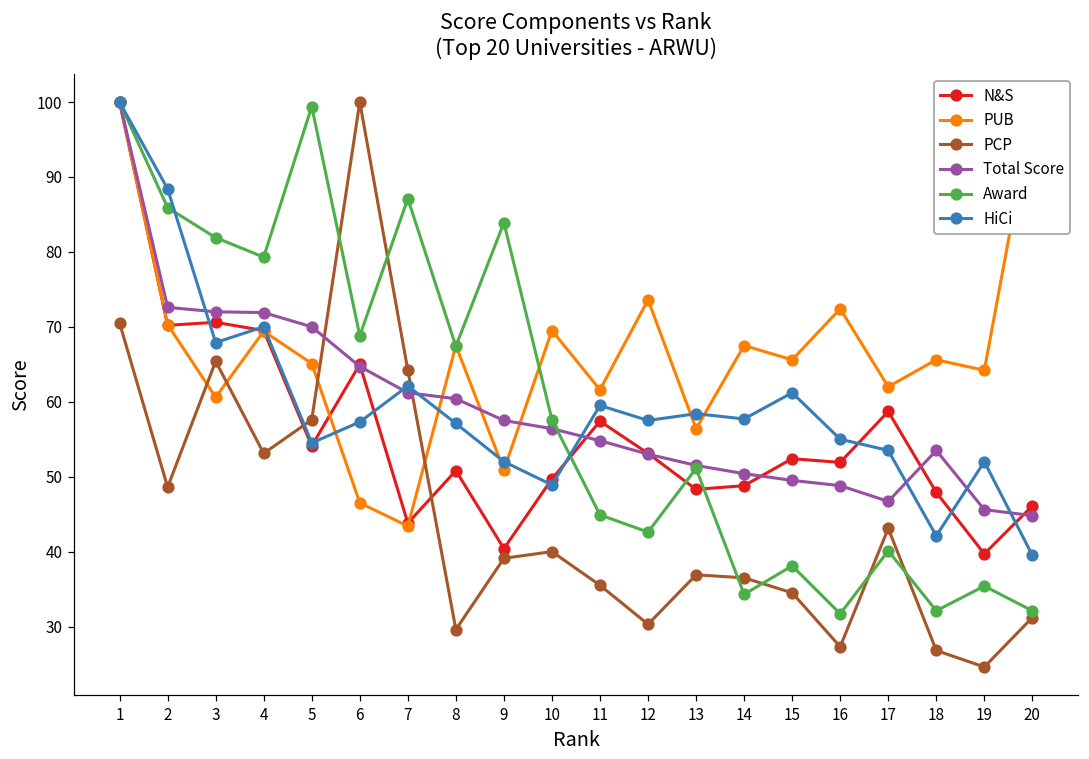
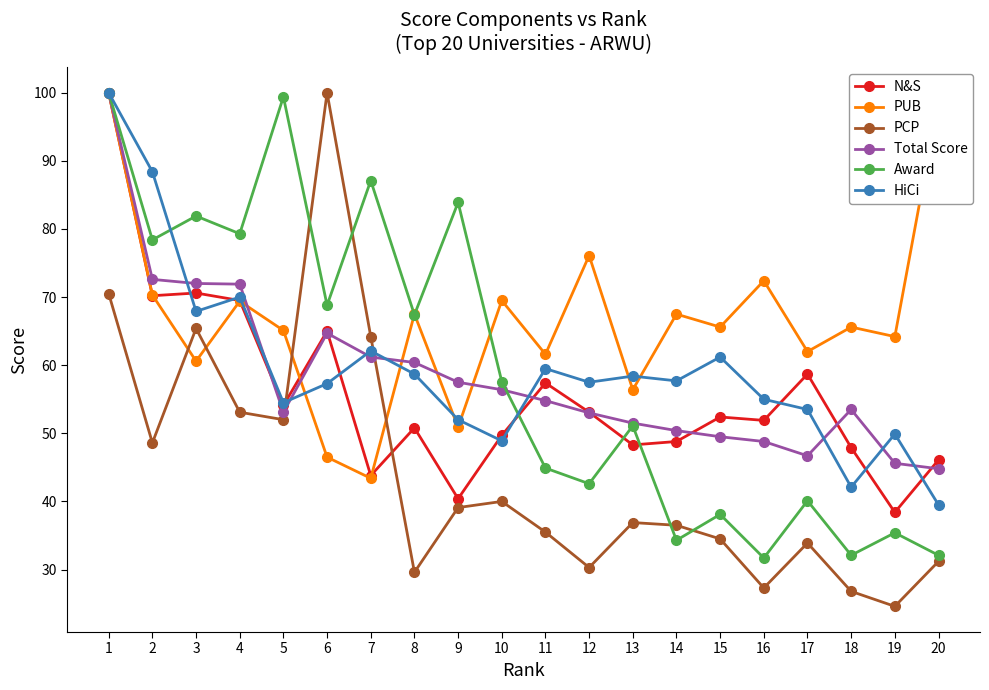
Award, 2: 86 -> 78
PCP, 5: 58 -> 52
Total Score, 5: 70 -> 53
HiCi, 8: 57 -> 59
PUB, 12: 74 -> 76
PCP, 17: 43 -> 34
N&S, 19: 40 -> 38
HiCi, 19: 52 -> 50
